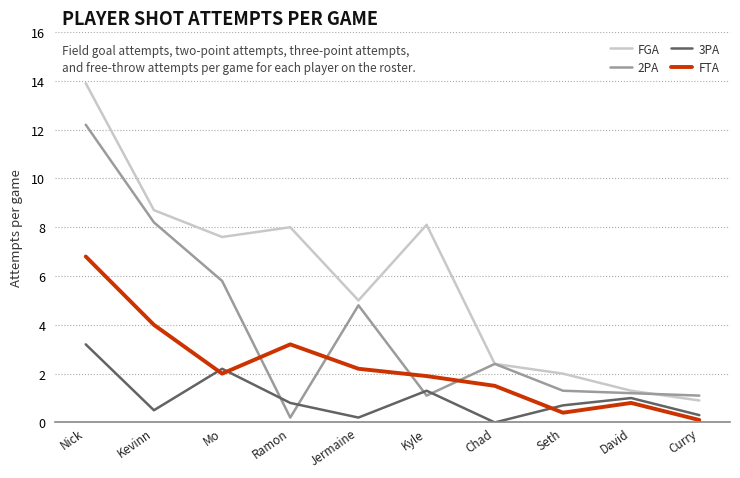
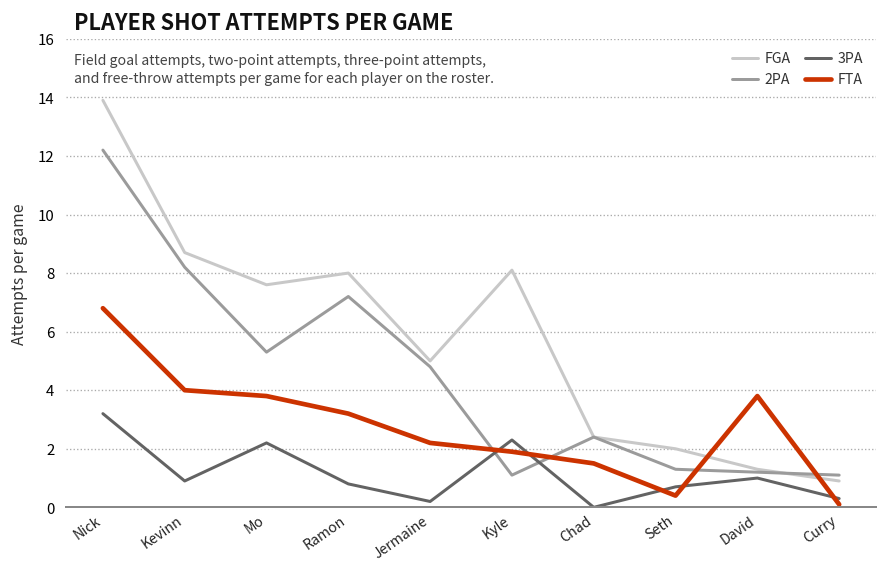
3PA, Kevinn: 0.5 -> 0.9
2PA, Mo: 5.8 -> 5.3
FTA, Mo: 2.0 -> 3.8
2PA, Ramon: 0.2 -> 7.2
3PA, Kyle: 1.3 -> 2.3
FTA, David: 0.8 -> 3.8
